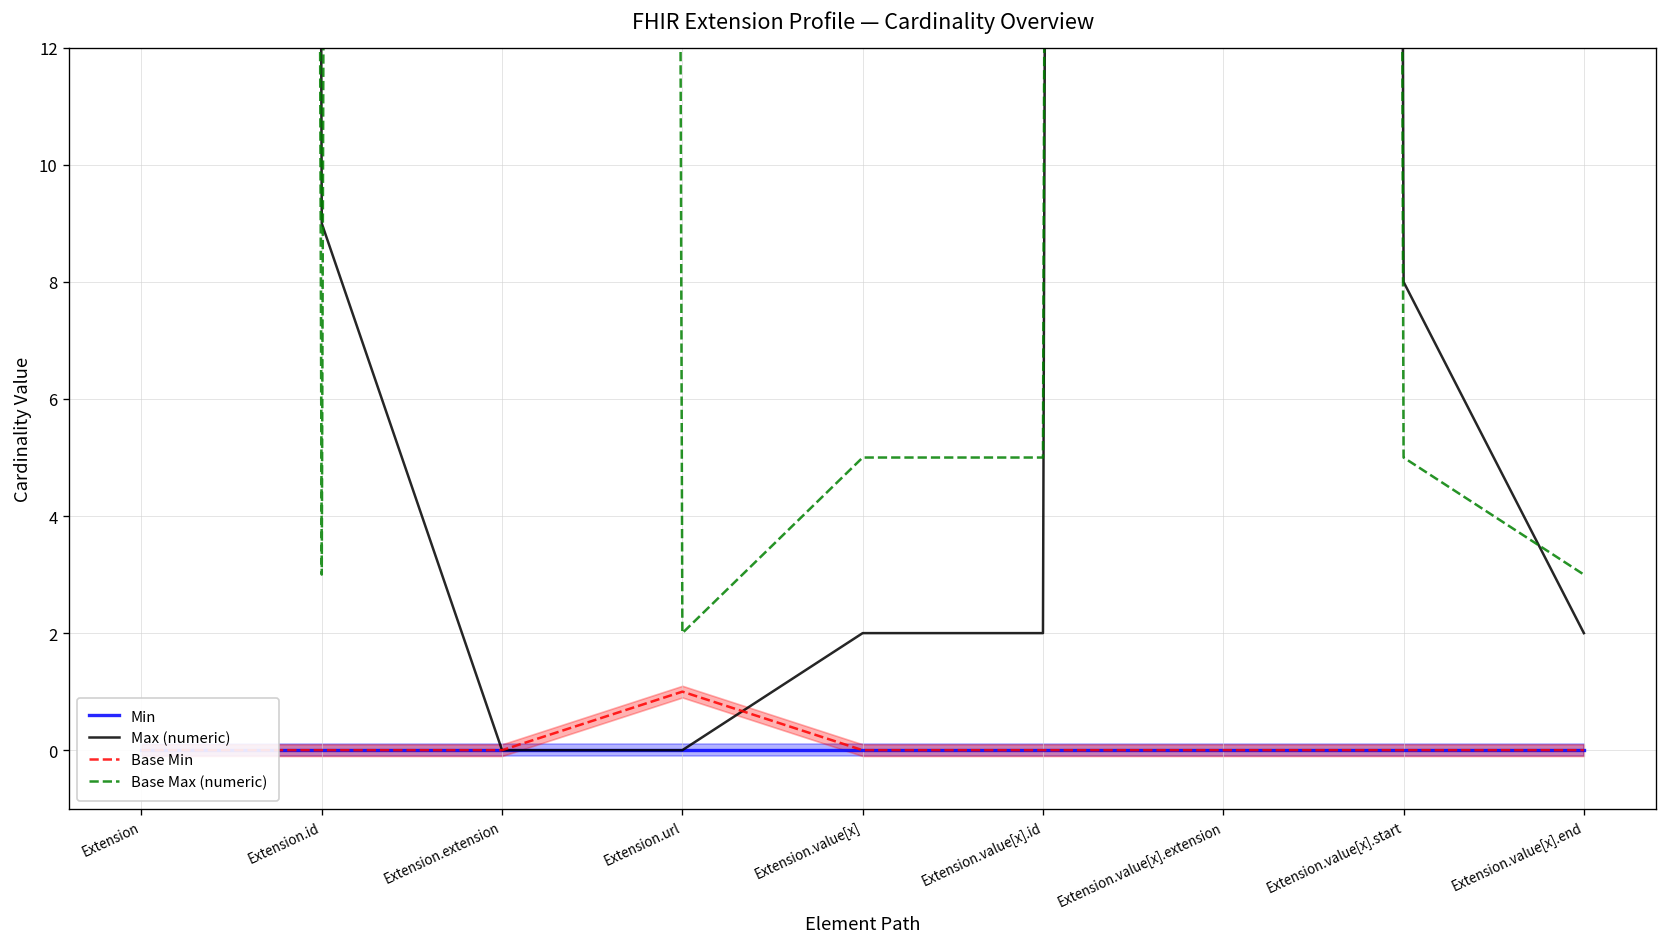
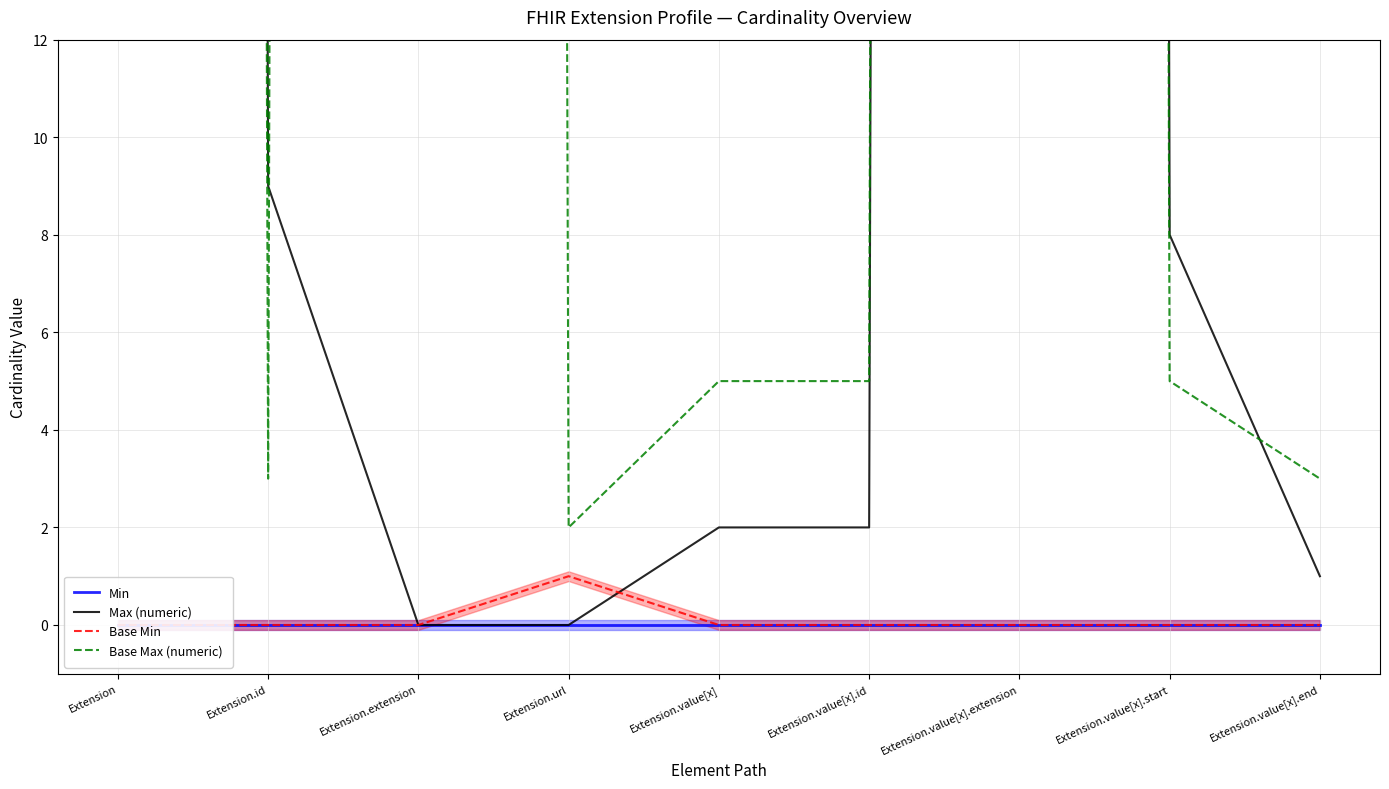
Max (numeric), Extension.value[x].end: 2 -> 1
